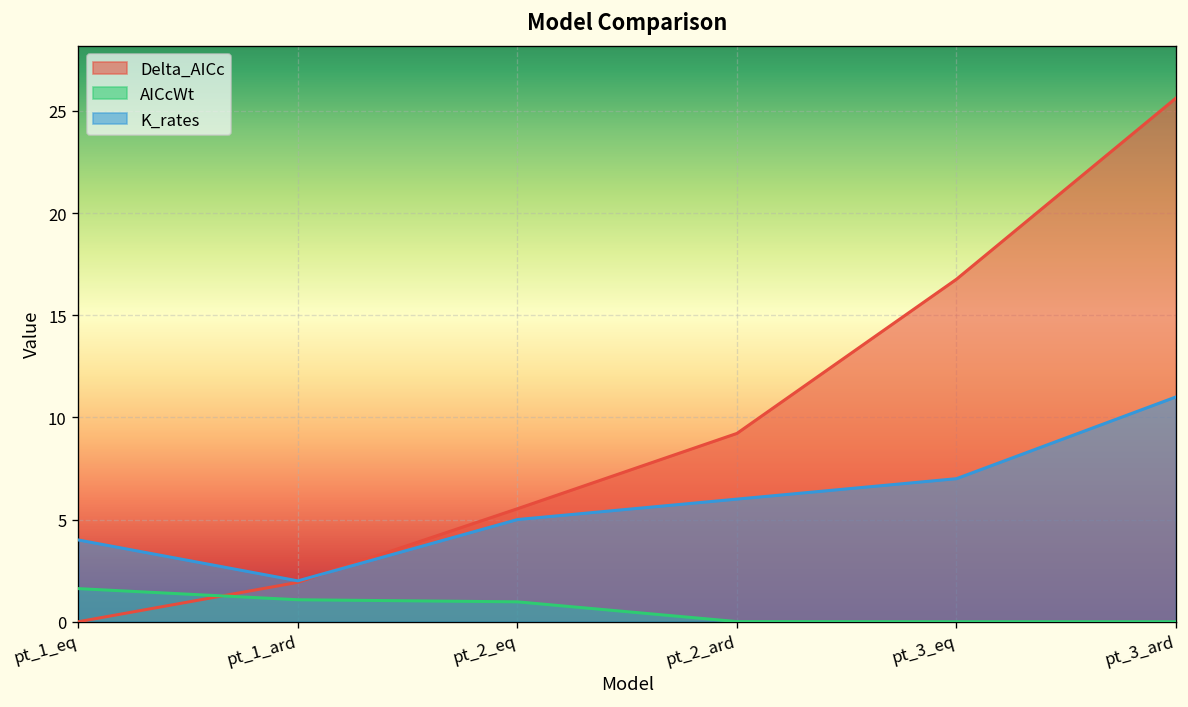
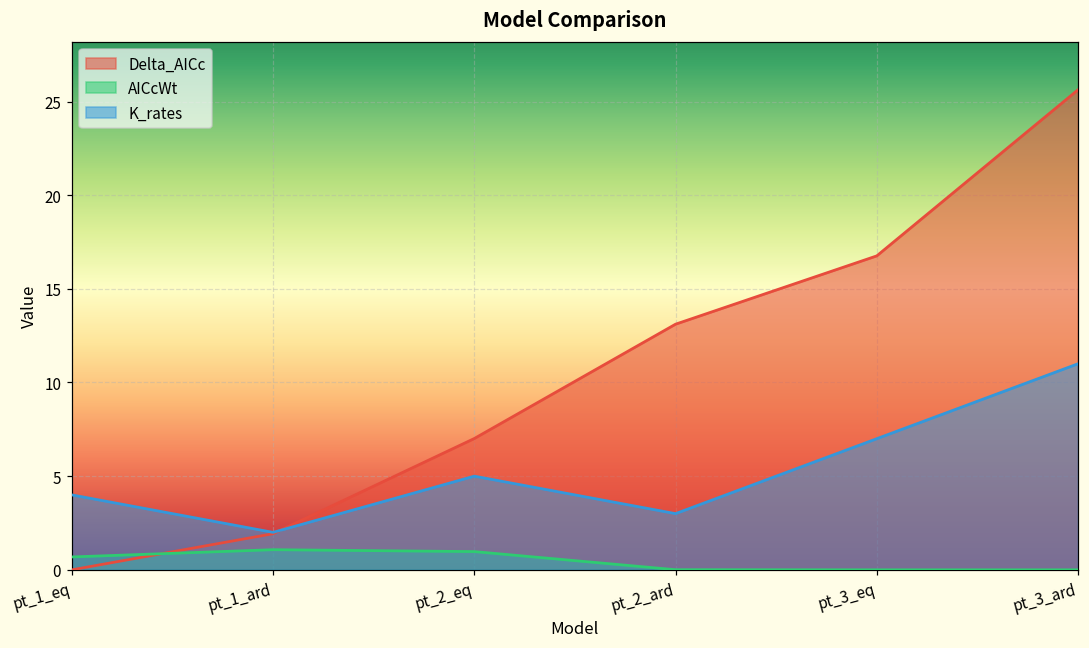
AICcWt, pt_1_eq: 1.6 -> 0.7
Delta_AICc, pt_2_eq: 5.5 -> 7.0
Delta_AICc, pt_2_ard: 9.2 -> 13.1
K_rates, pt_2_ard: 6 -> 3
